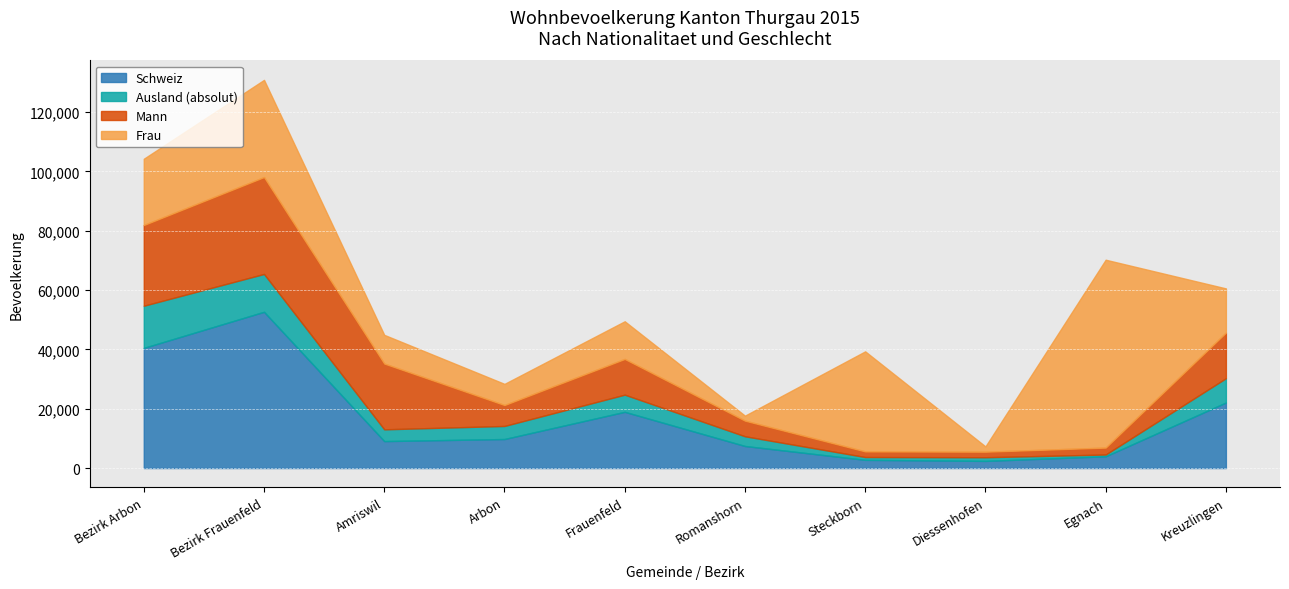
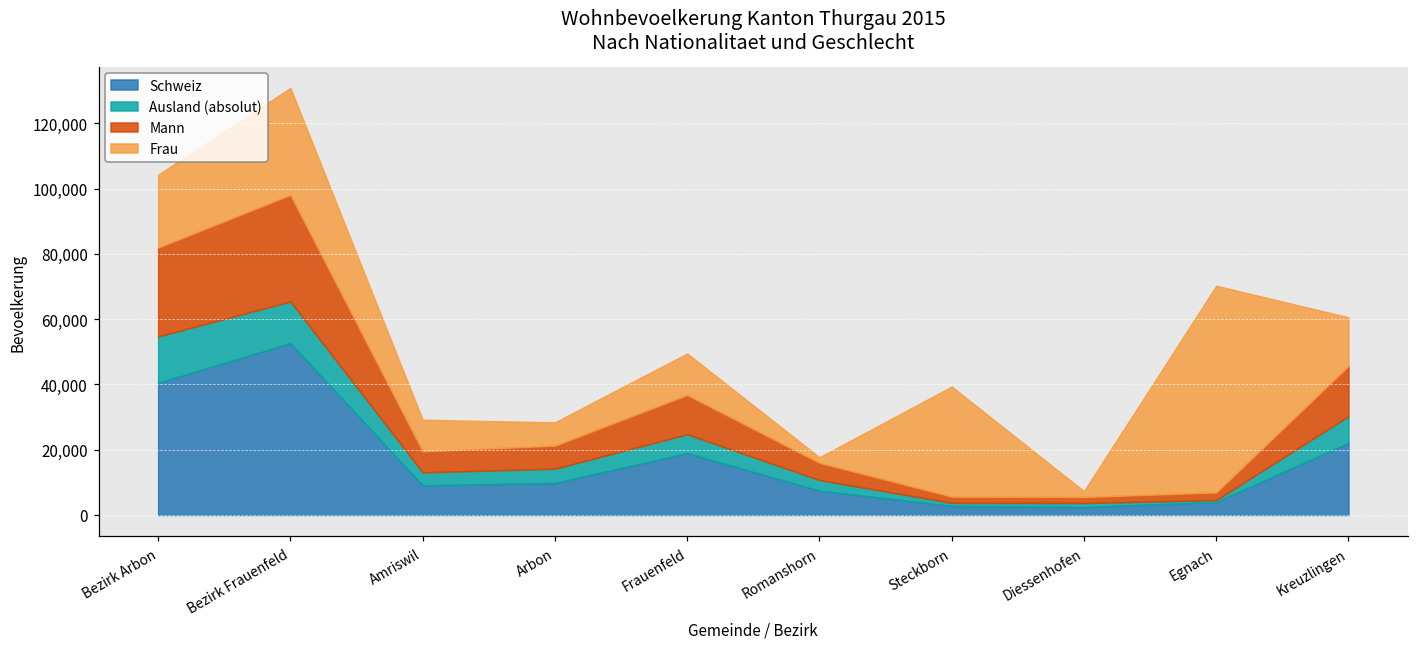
Mann, Amriswil: 22,000 -> 6,000
